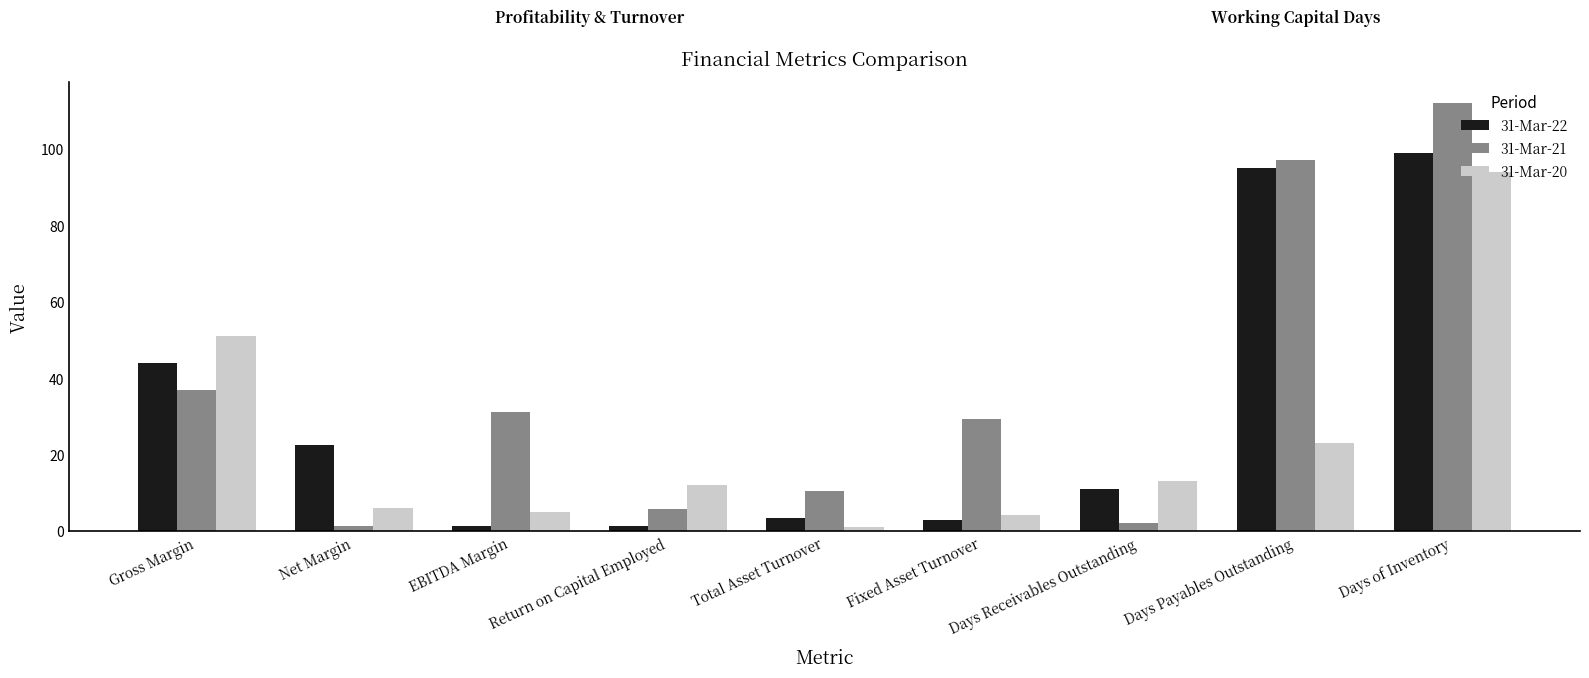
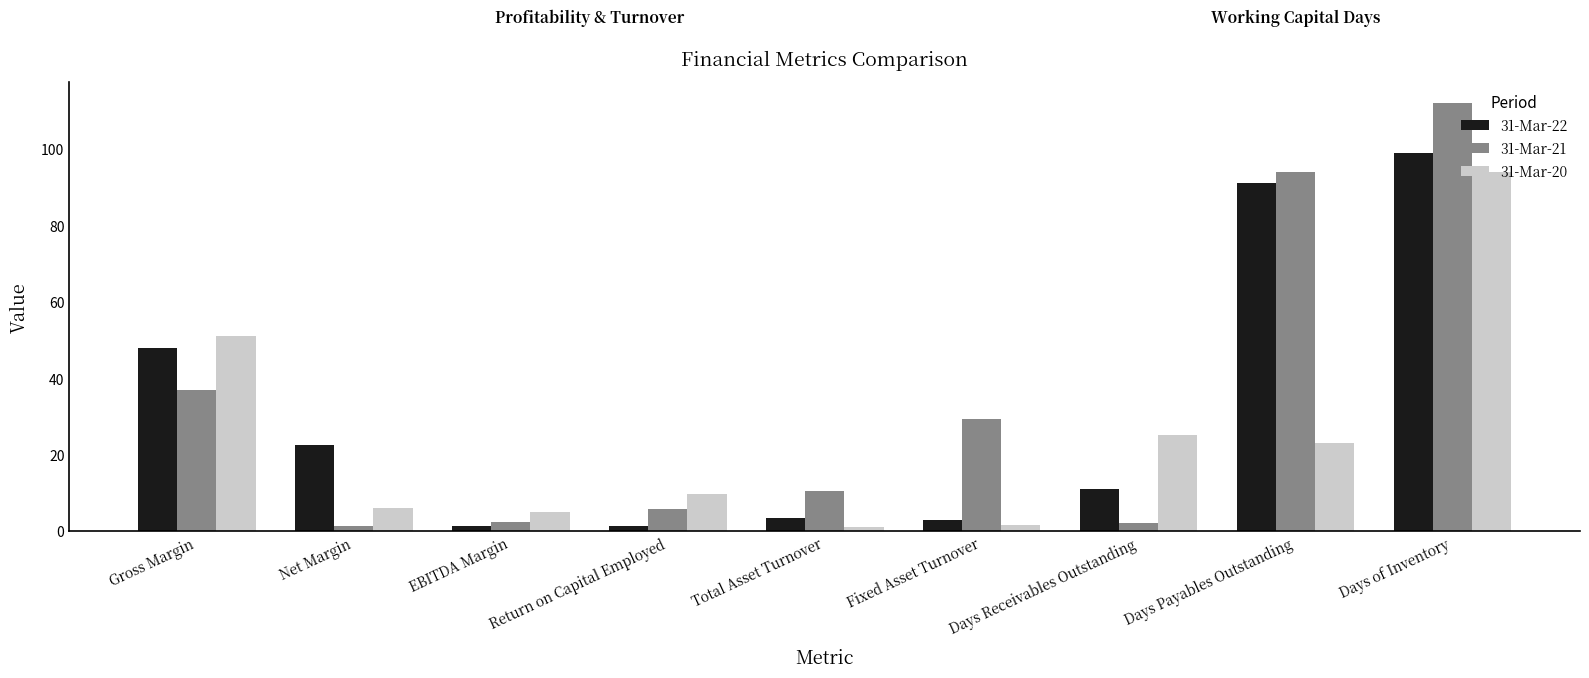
31-Mar-22, Gross Margin: 44 -> 48
31-Mar-21, EBITDA Margin: 31 -> 2
31-Mar-20, Return on Capital Employed: 12 -> 10
31-Mar-20, Fixed Asset Turnover: 4 -> 1
31-Mar-20, Days Receivables Outstanding: 13 -> 25
31-Mar-22, Days Payables Outstanding: 95 -> 91
31-Mar-21, Days Payables Outstanding: 97 -> 94
